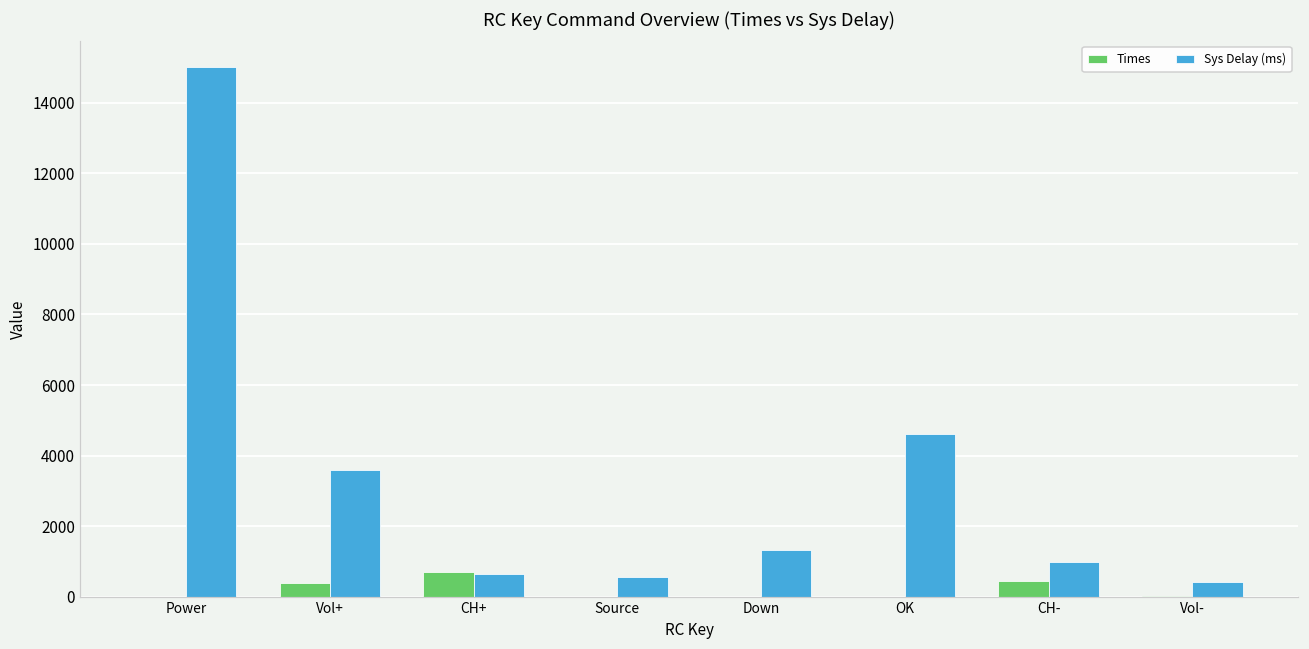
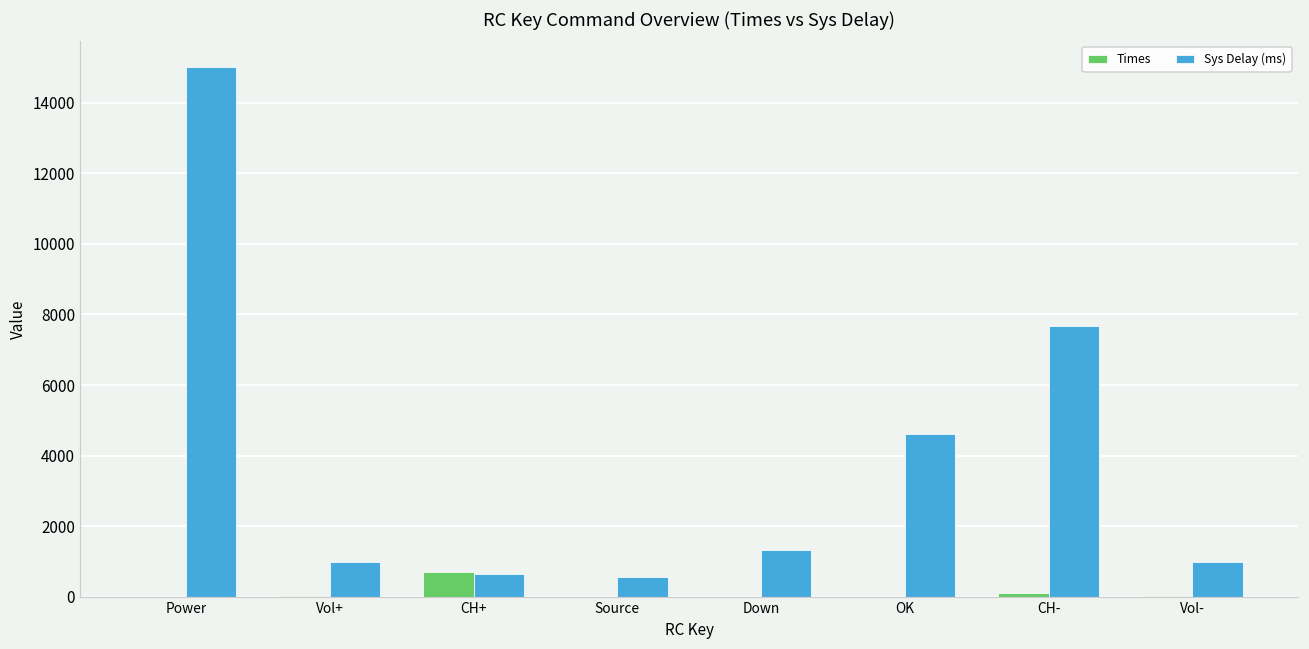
Times, Vol+: 400 -> 0
Sys Delay (ms), Vol+: 3600 -> 1000
Times, CH-: 400 -> 100
Sys Delay (ms), CH-: 1000 -> 7700
Sys Delay (ms), Vol-: 400 -> 1000
